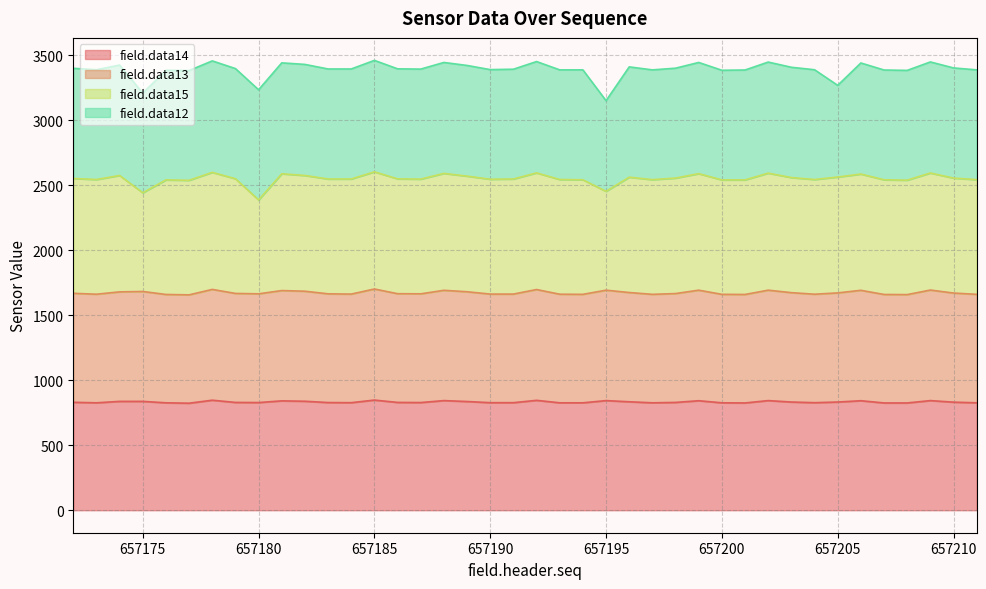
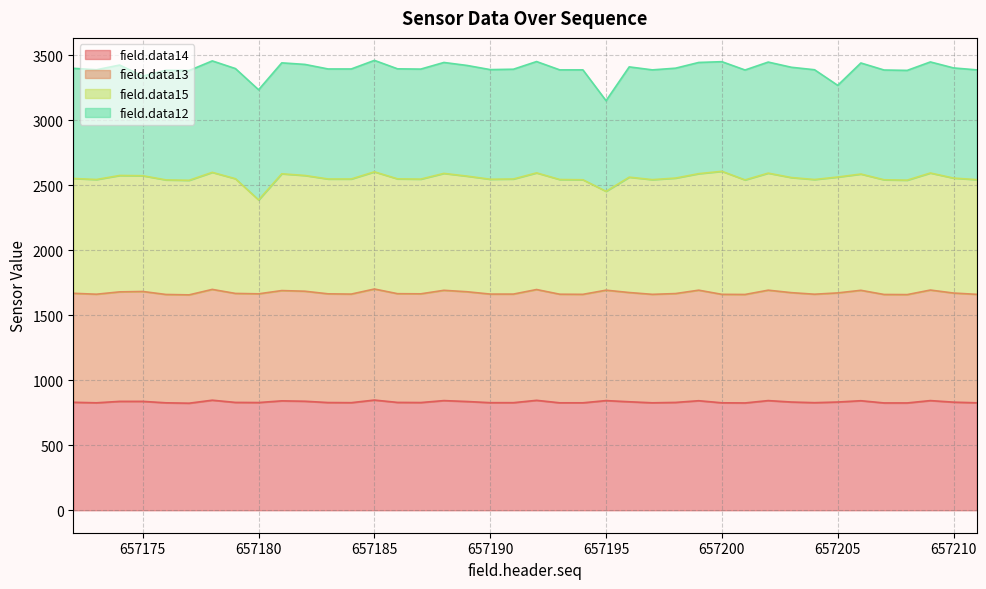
field.data15, 657175: 760 -> 890
field.data15, 657200: 880 -> 950
